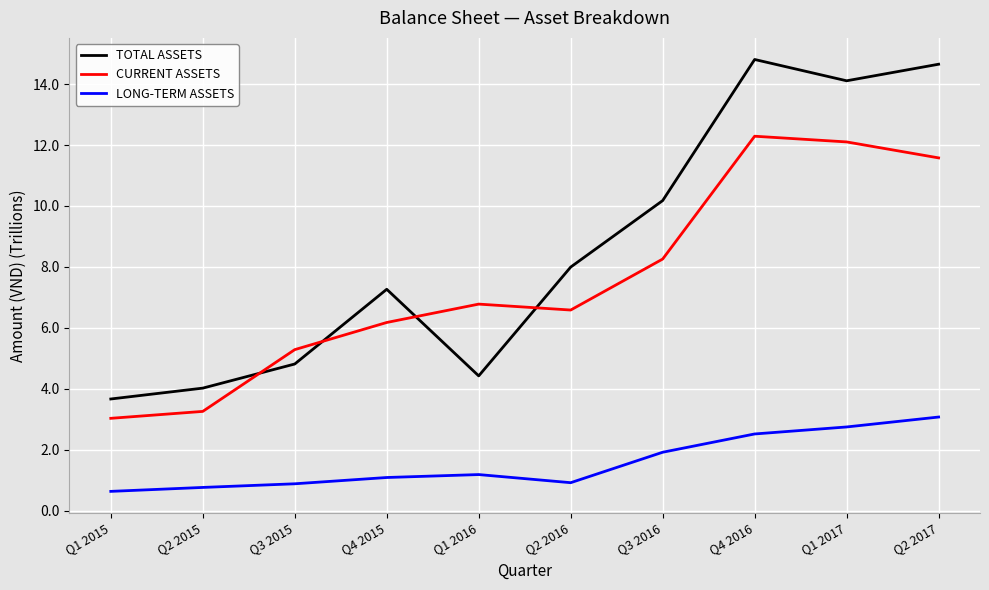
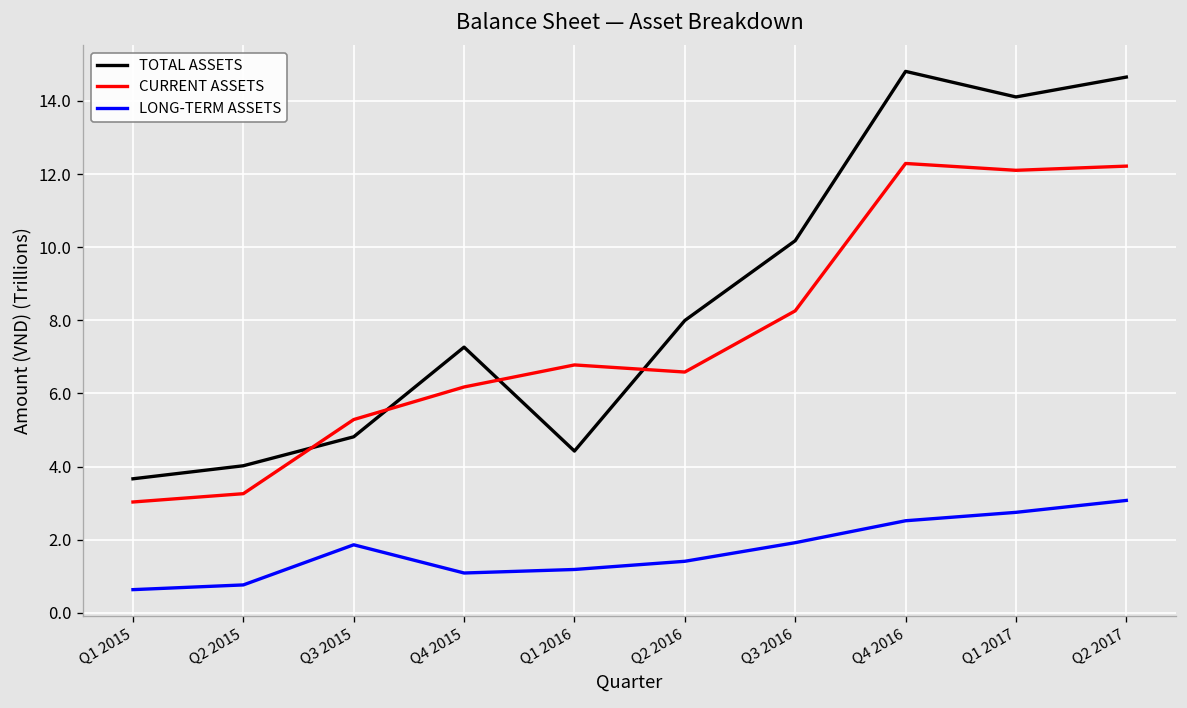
LONG-TERM ASSETS, Q3 2015: 0.9 -> 1.9
LONG-TERM ASSETS, Q2 2016: 0.9 -> 1.4
CURRENT ASSETS, Q2 2017: 11.6 -> 12.2
